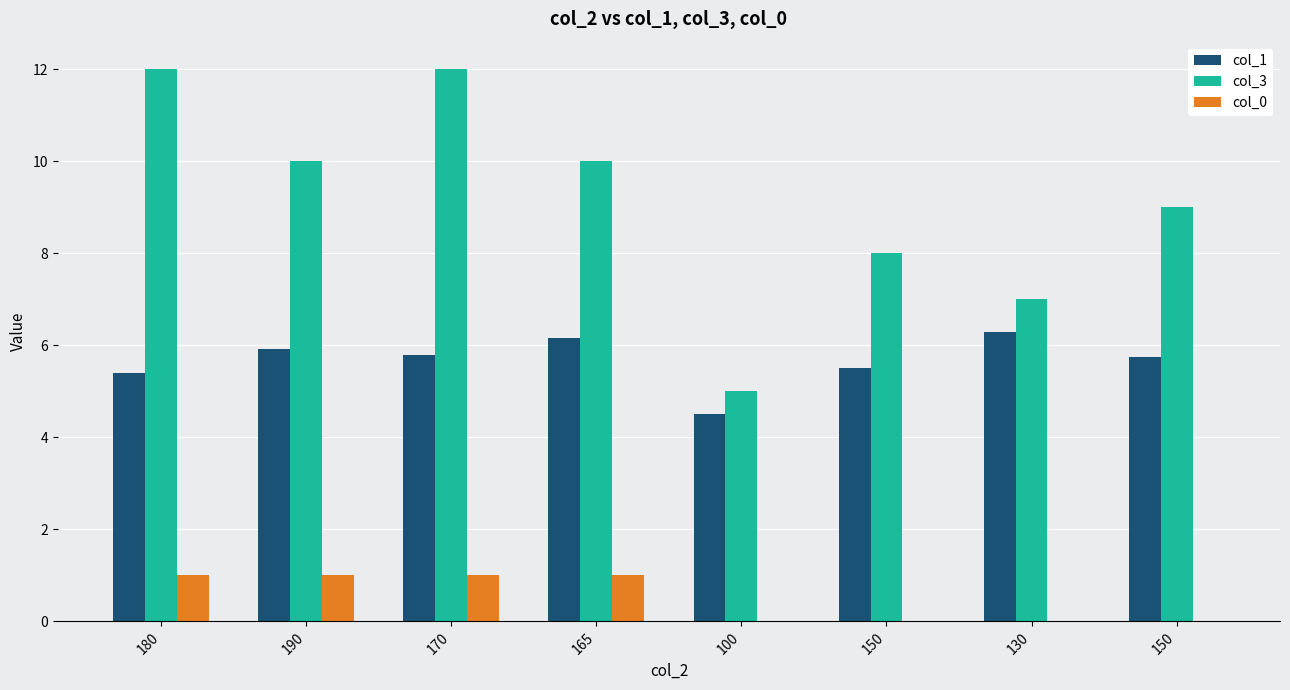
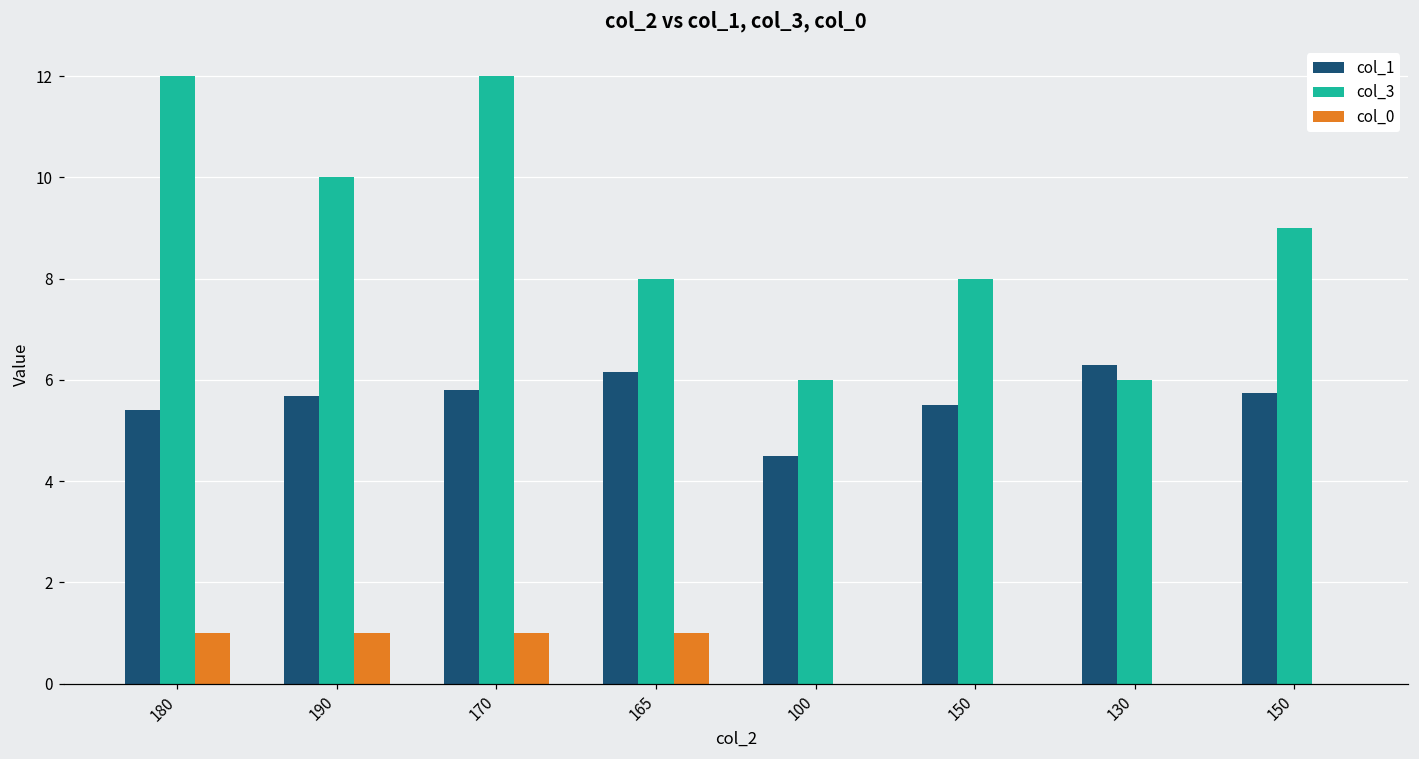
col_1, 190: 5.9 -> 5.7
col_3, 165: 10 -> 8
col_3, 100: 5 -> 6
col_3, 130: 7 -> 6
